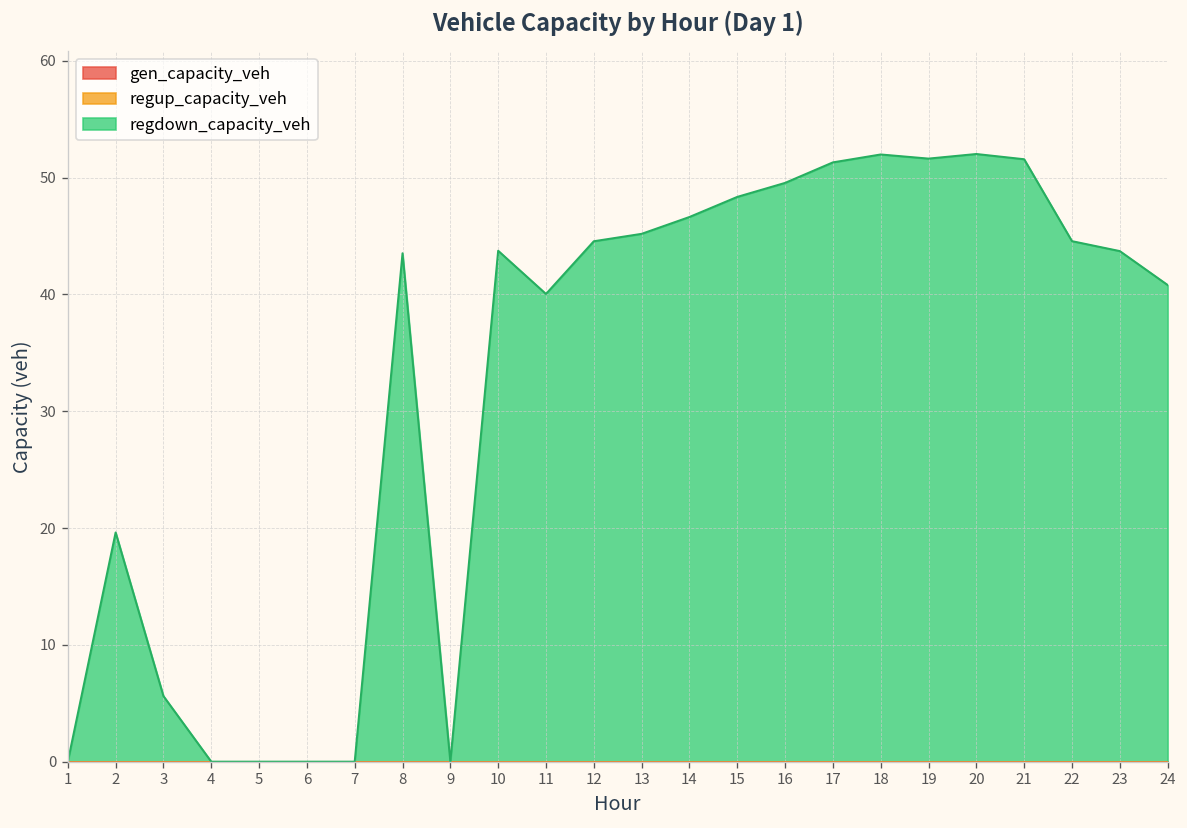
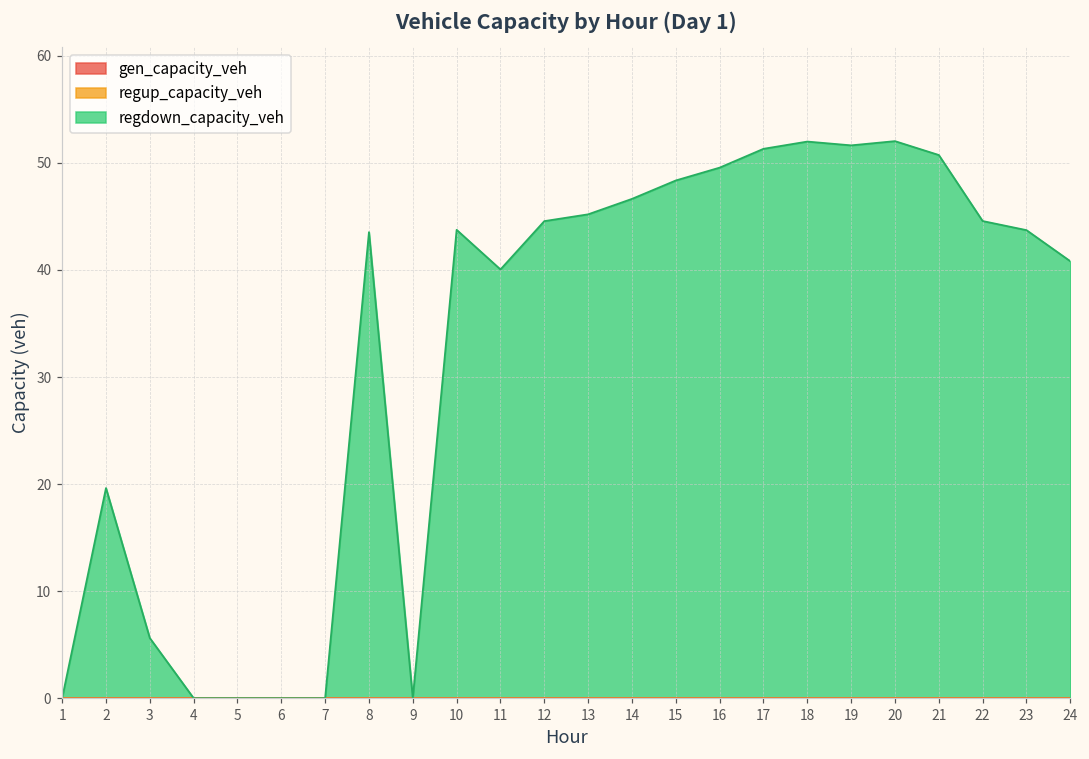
regdown_capacity_veh, 21: 52 -> 51
